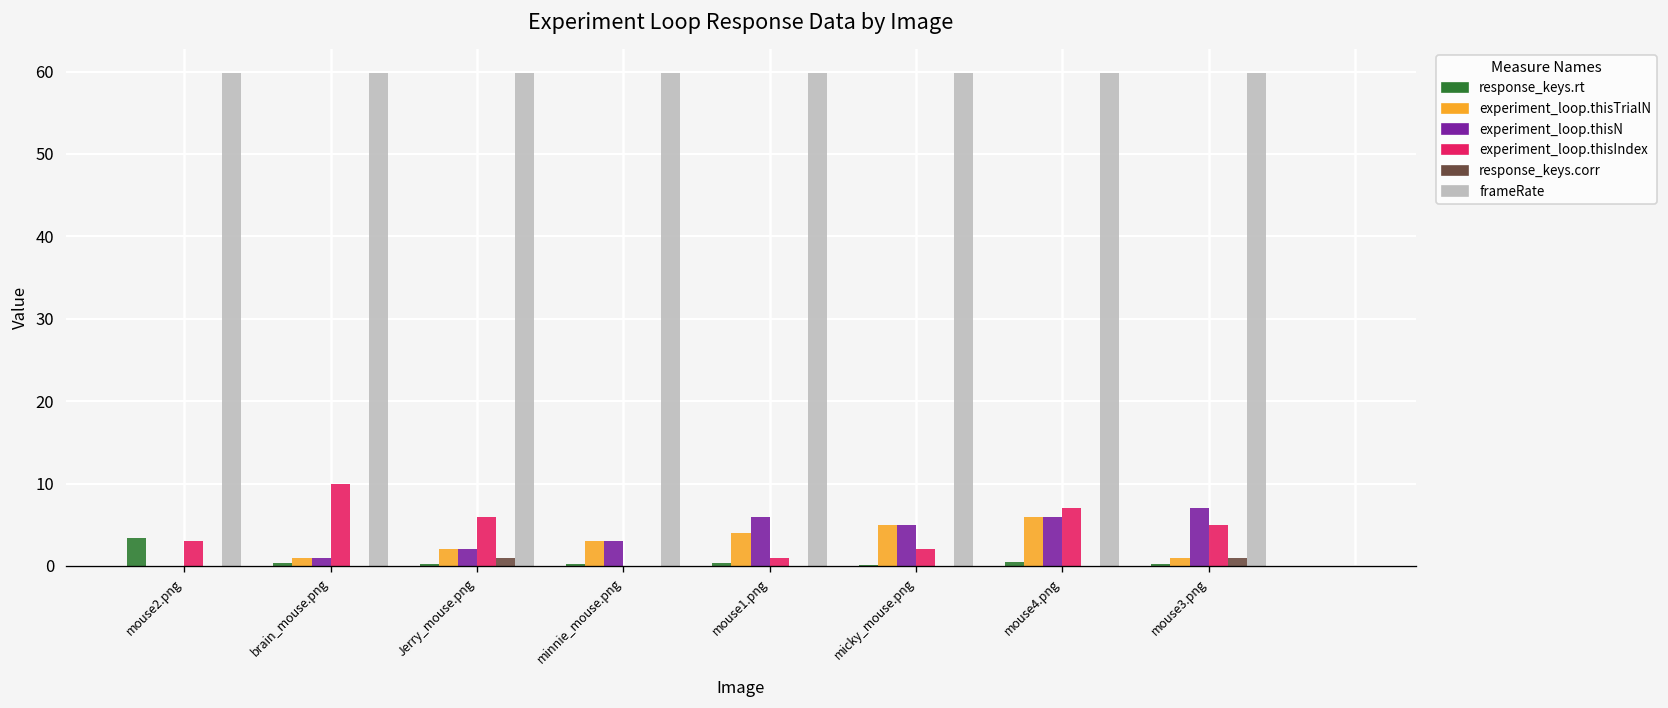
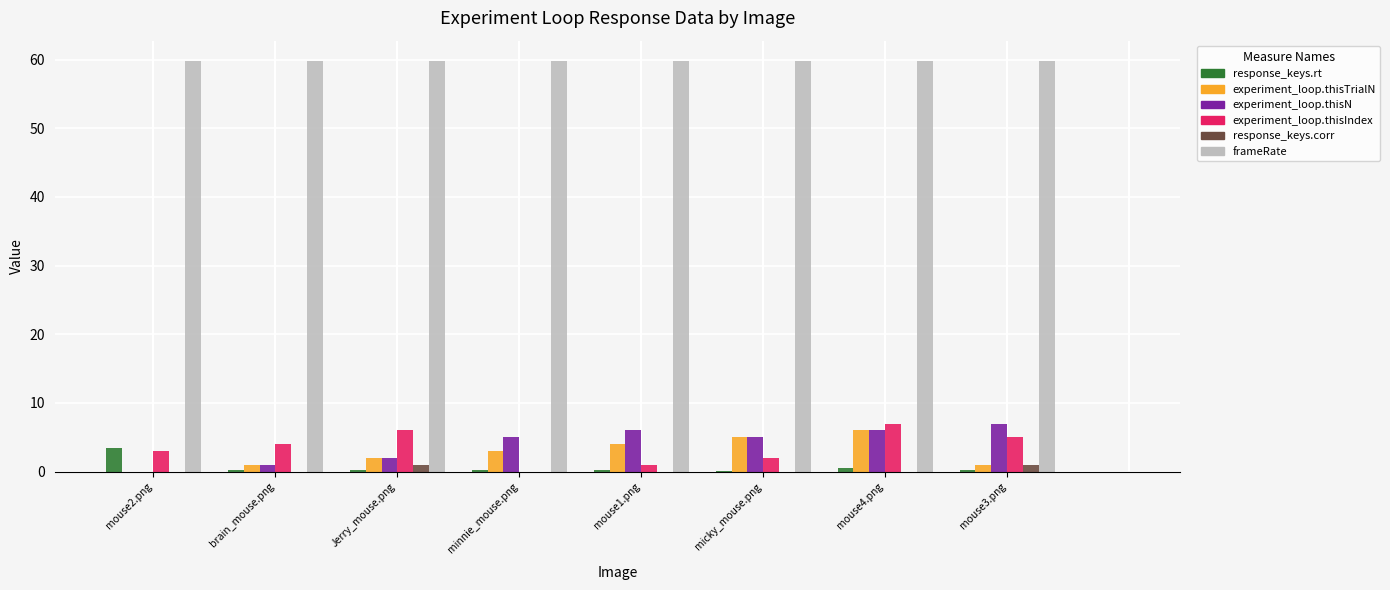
experiment_loop.thisIndex, brain_mouse.png: 10 -> 4
experiment_loop.thisN, minnie_mouse.png: 3 -> 5
